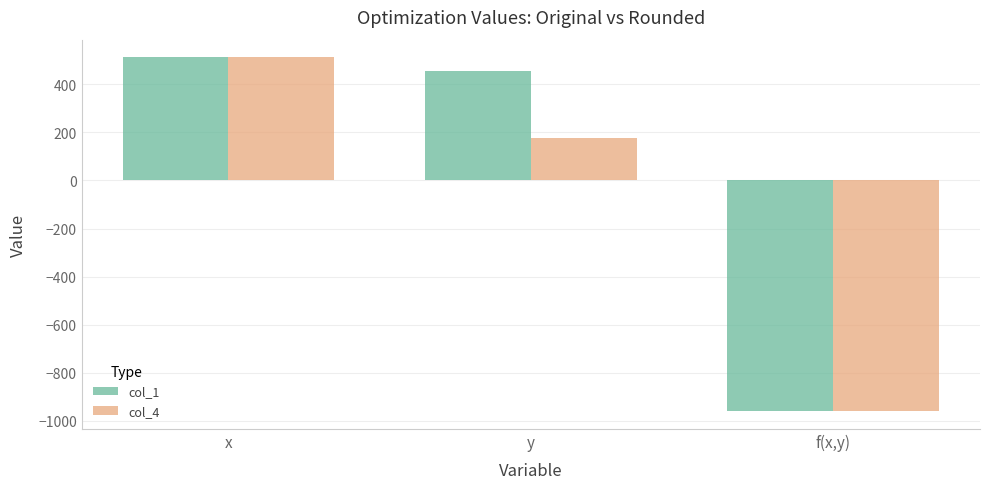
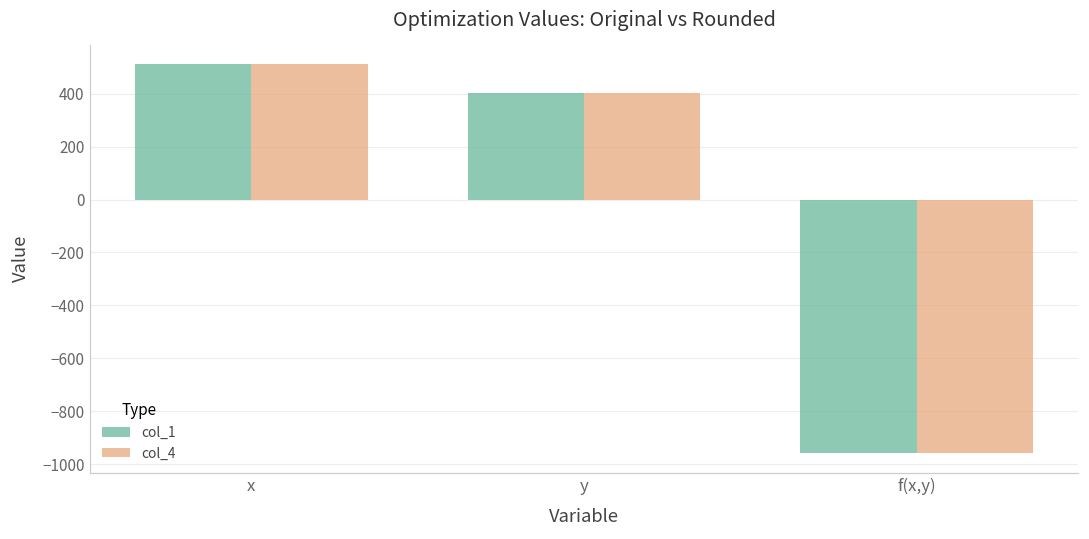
col_1, y: 450 -> 400
col_4, y: 180 -> 400
